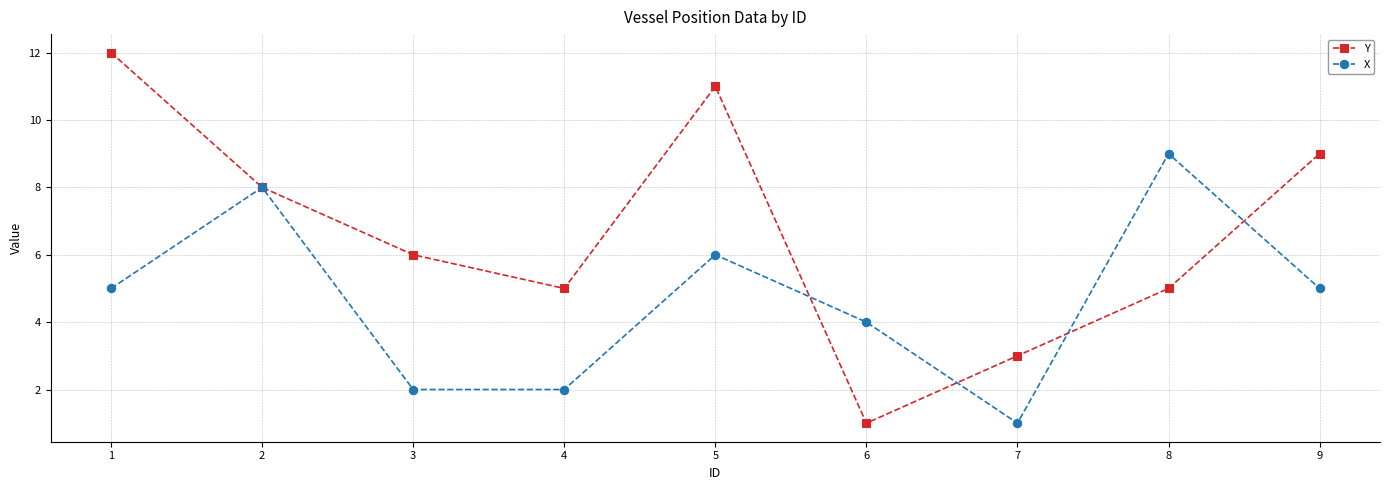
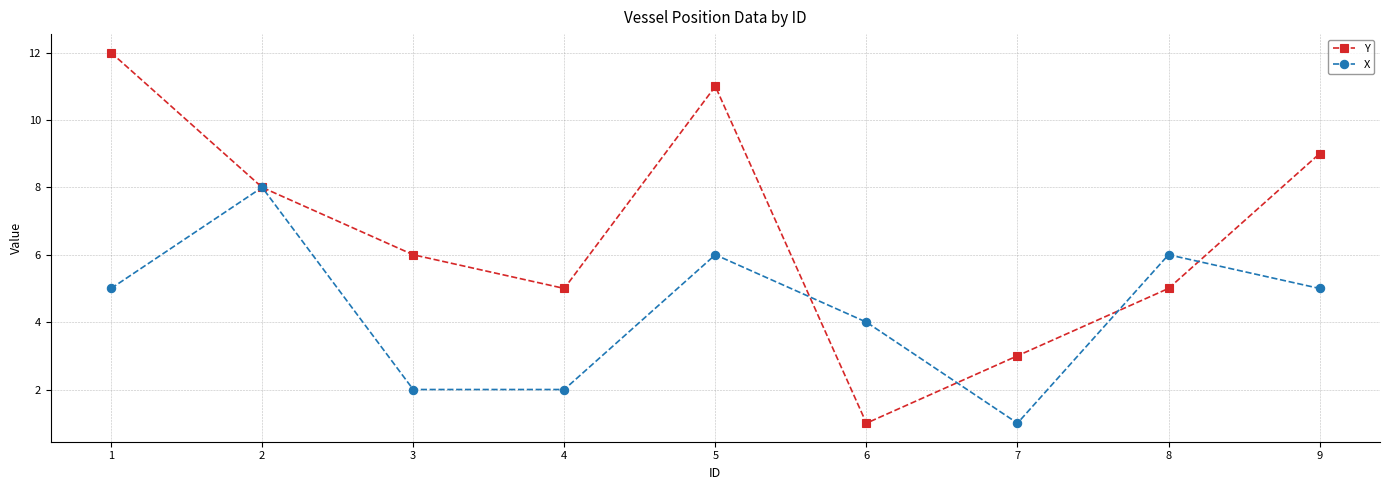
X, 8: 9 -> 6
